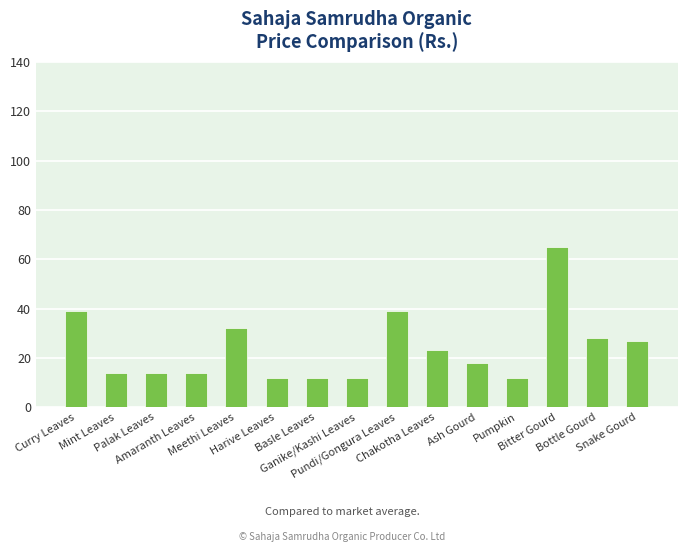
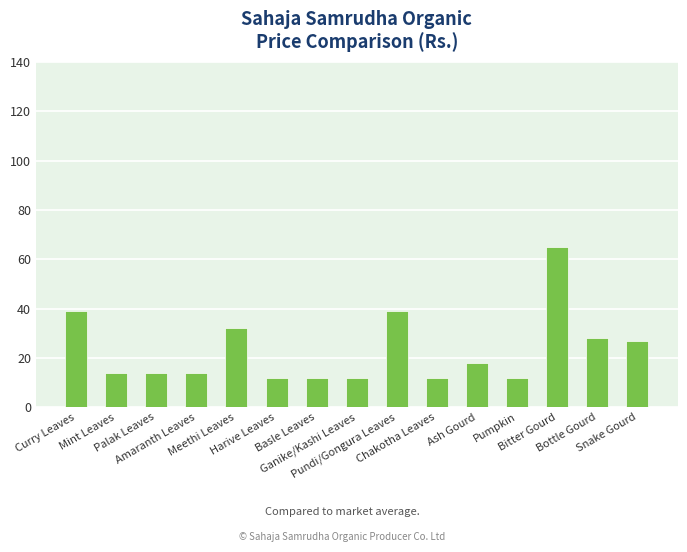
Chakotha Leaves: 23 -> 12
